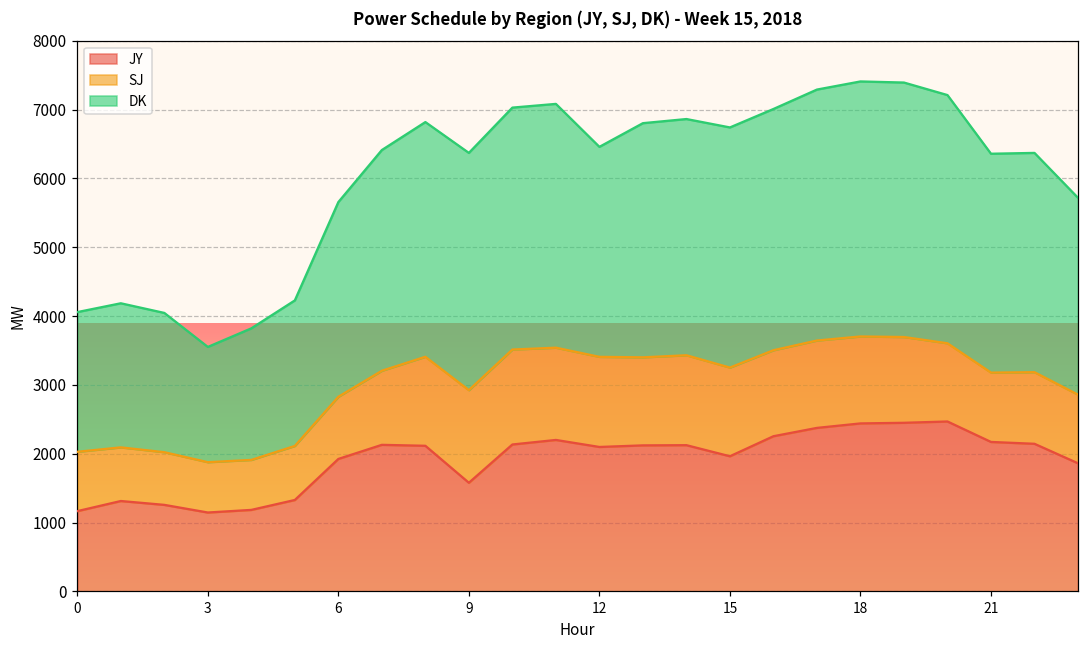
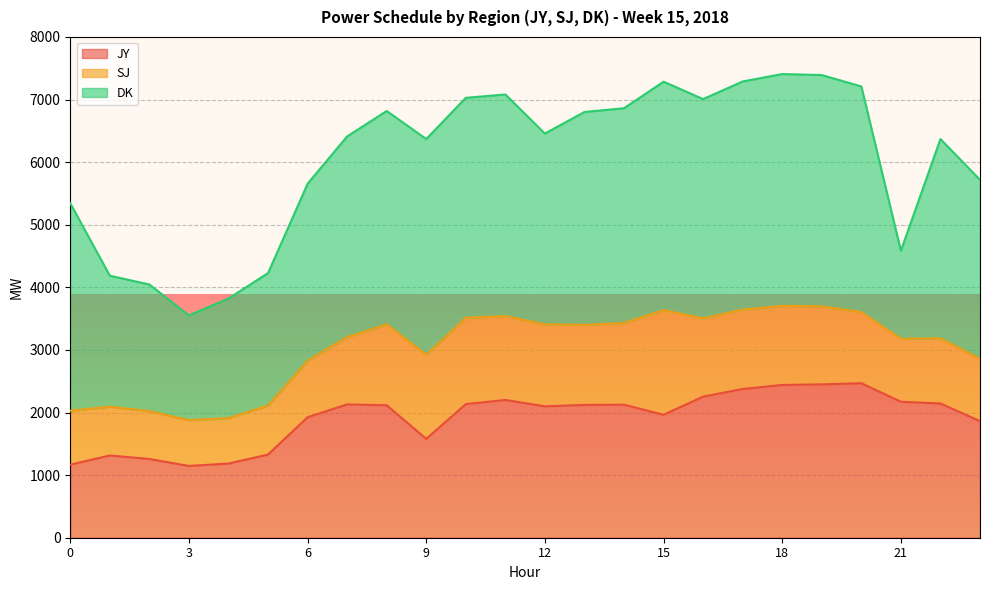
DK, 0: 2000 -> 3300
SJ, 15: 1300 -> 1700
DK, 15: 3500 -> 3600
DK, 21: 3200 -> 1400
